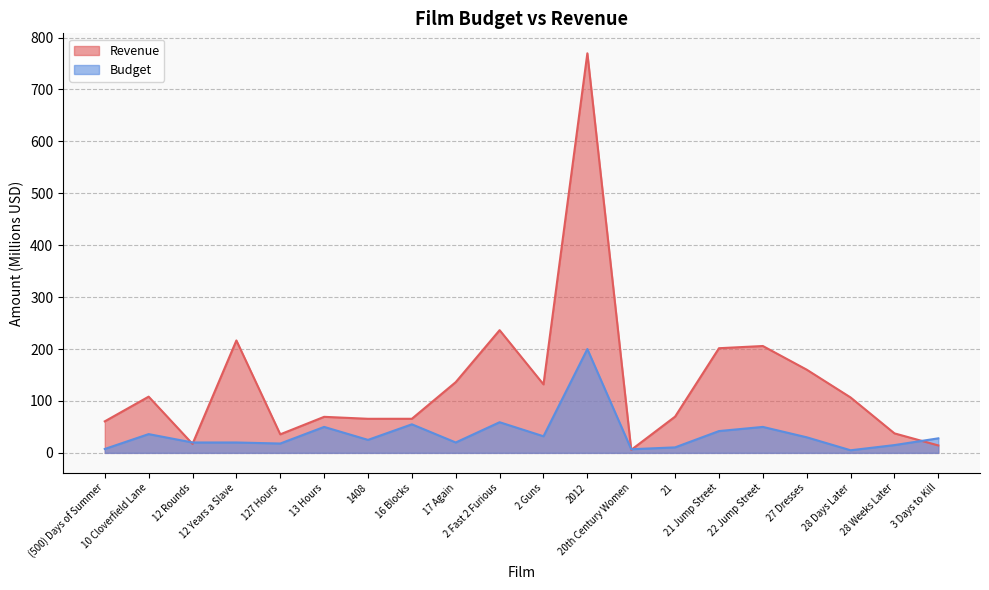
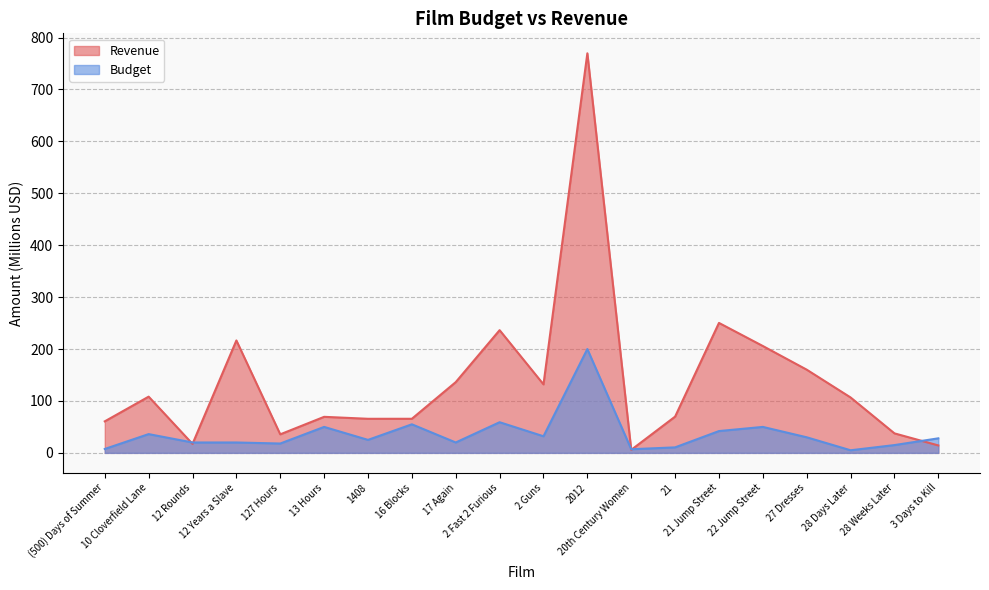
Revenue, 21 Jump Street: 200 -> 250
